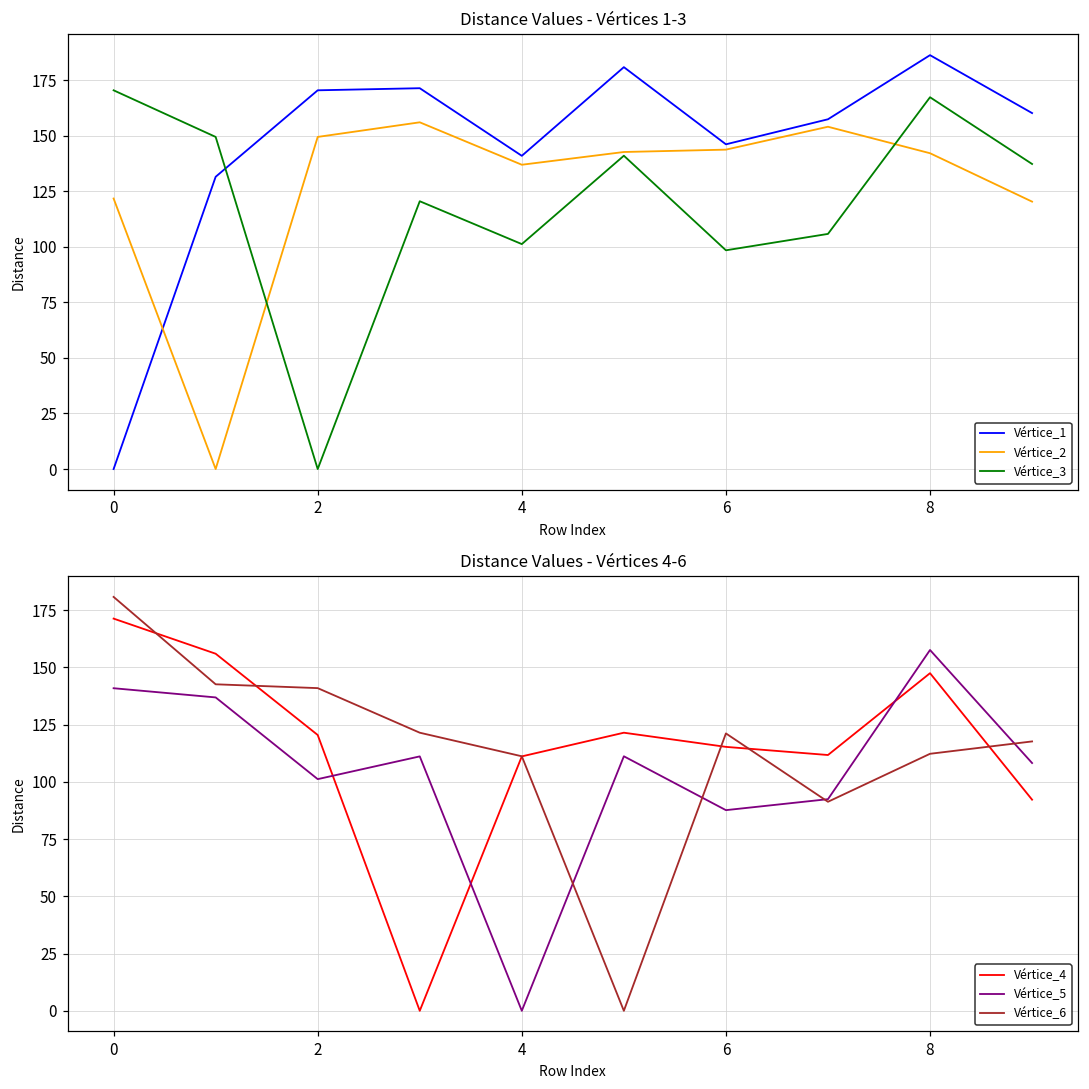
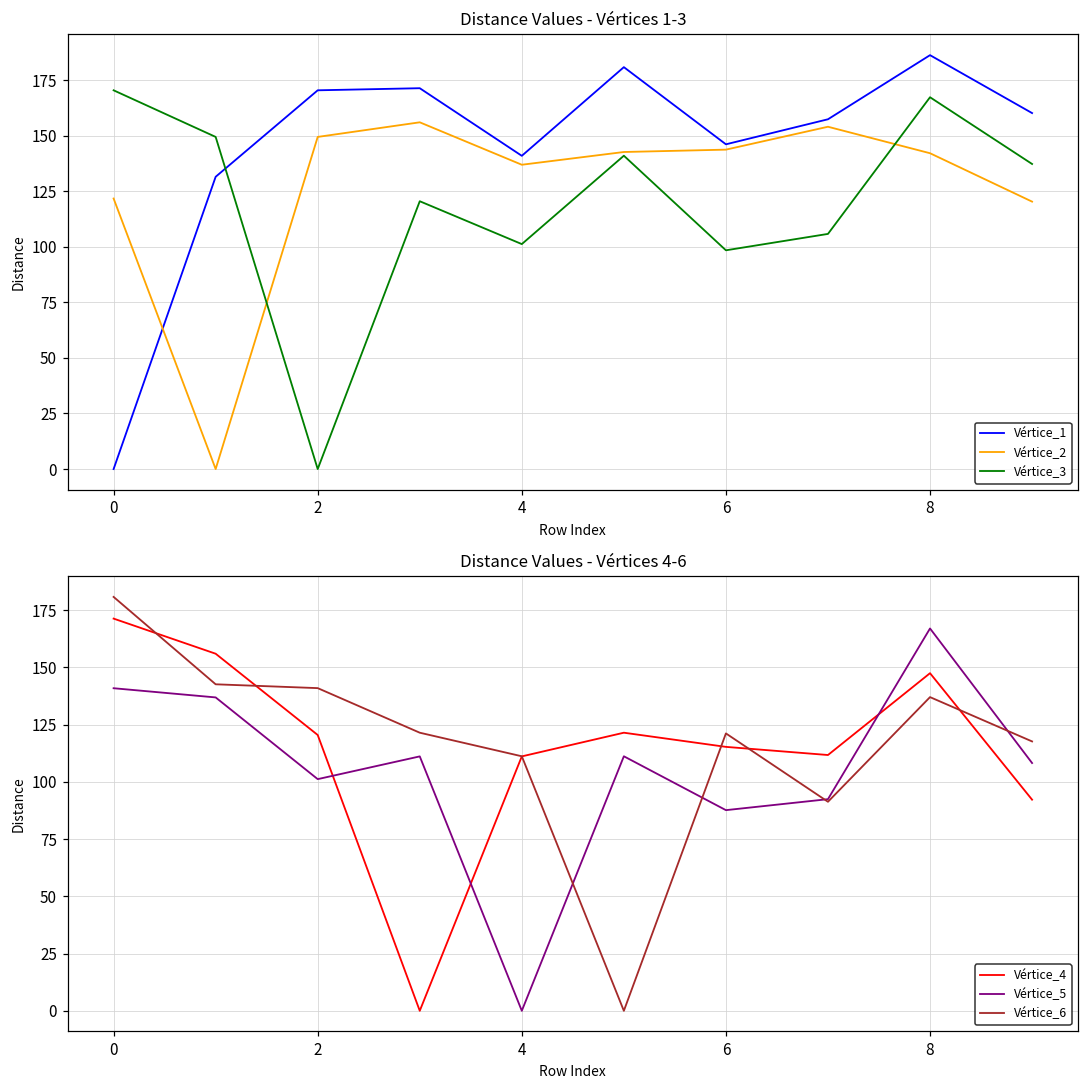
Distance Values - Vértices 4-6, Vértice_5, 8: 158 -> 167
Distance Values - Vértices 4-6, Vértice_6, 8: 112 -> 137
